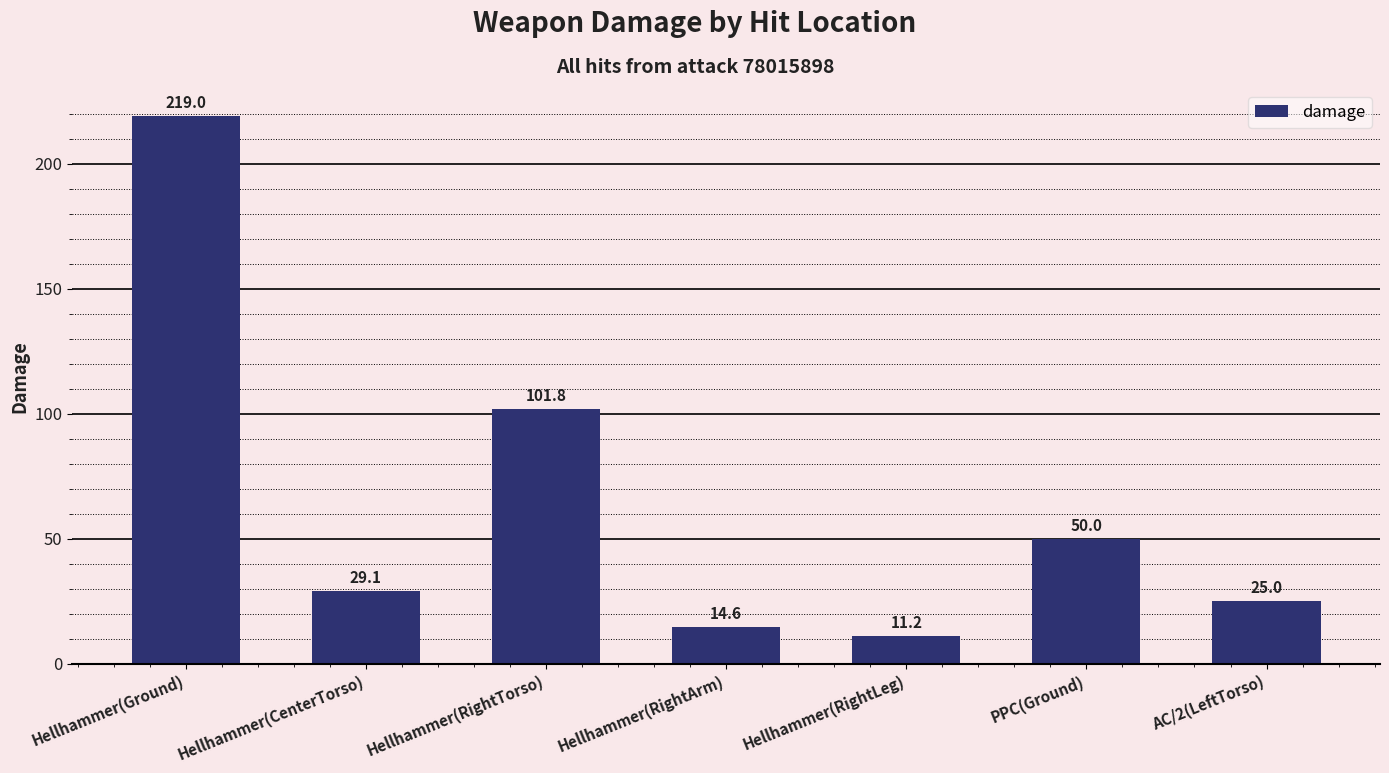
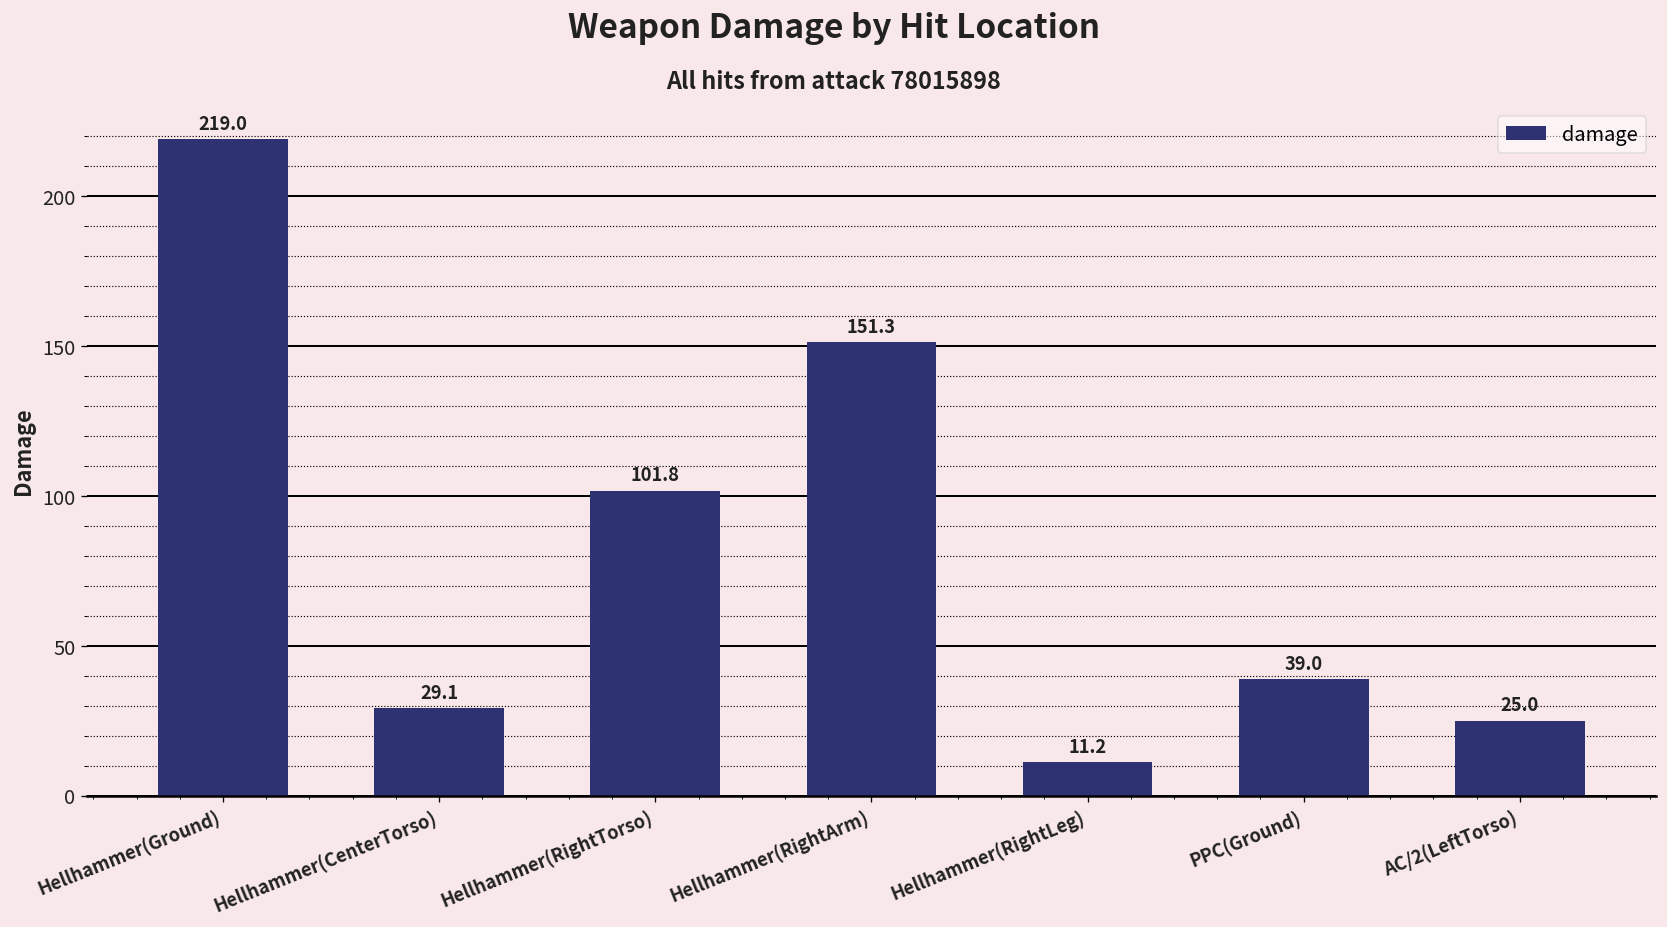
Hellhammer(RightArm): 14.6 -> 151.3
PPC(Ground): 50.0 -> 39.0
